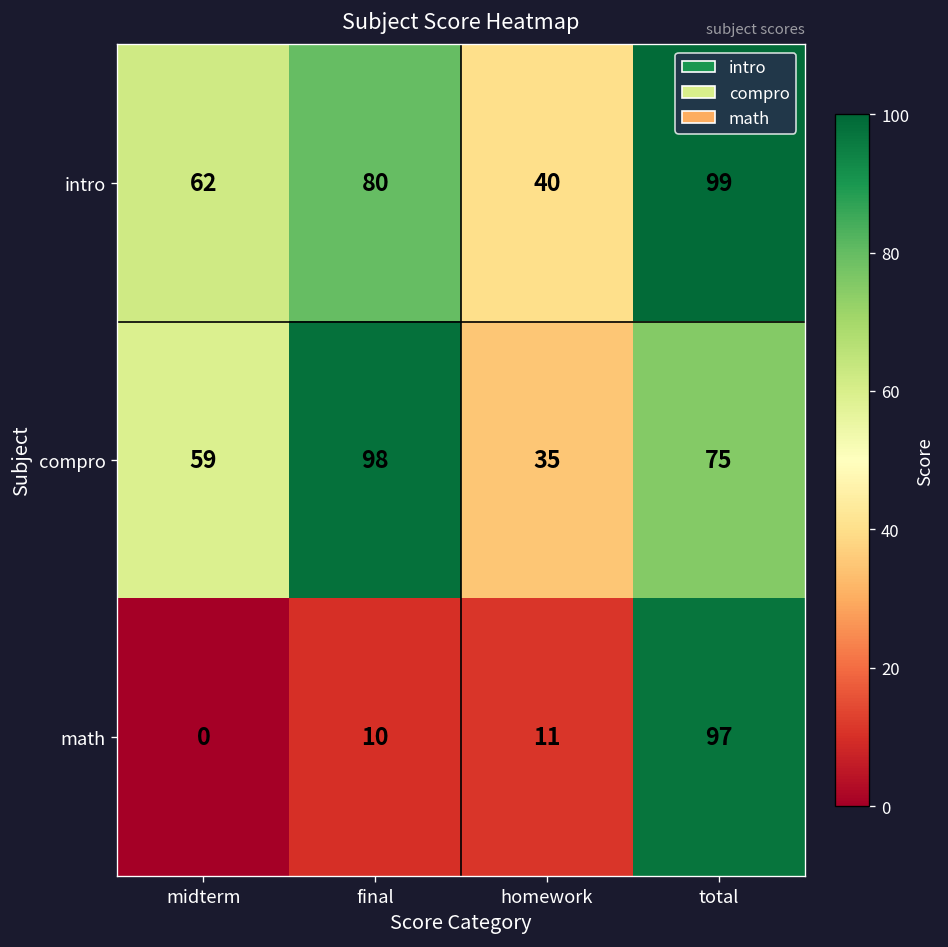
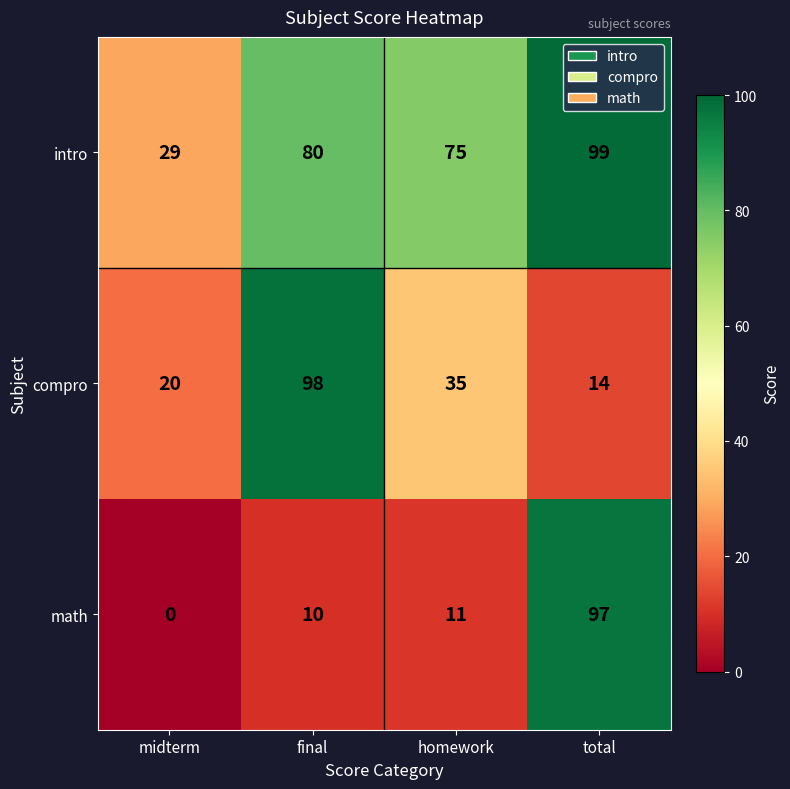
intro, midterm: 62 -> 29
intro, homework: 40 -> 75
compro, midterm: 59 -> 20
compro, total: 75 -> 14
